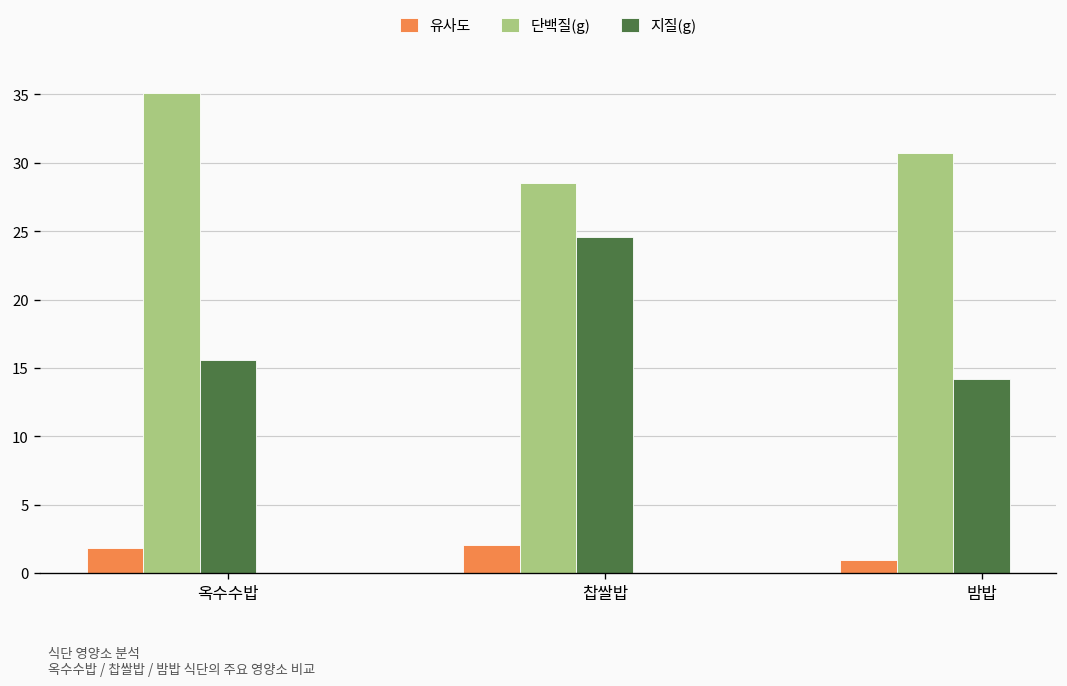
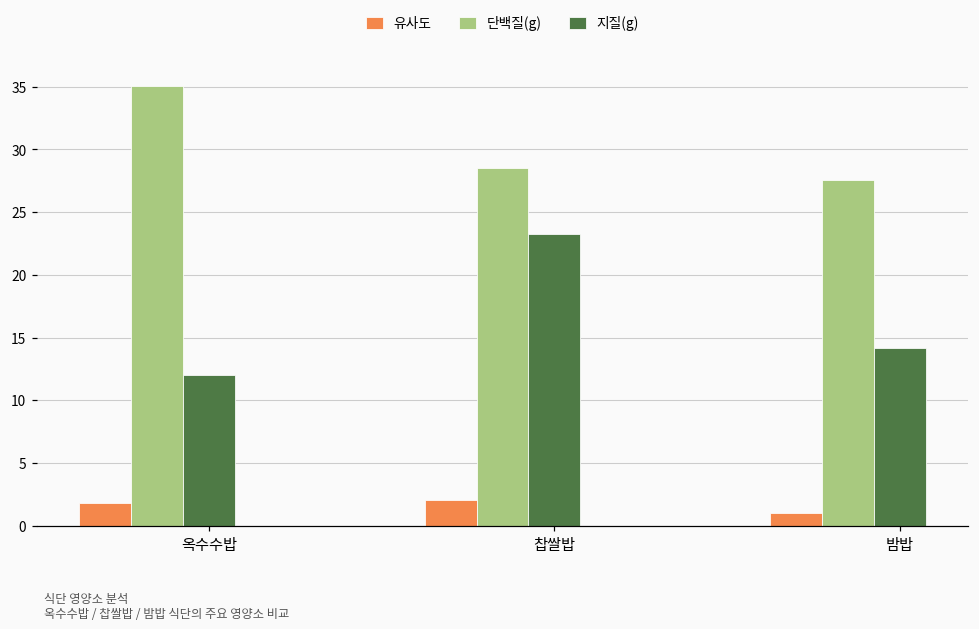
지질(g), 옥수수밥: 15.6 -> 12.0
지질(g), 찹쌀밥: 24.6 -> 23.3
단백질(g), 밤밥: 30.7 -> 27.5
